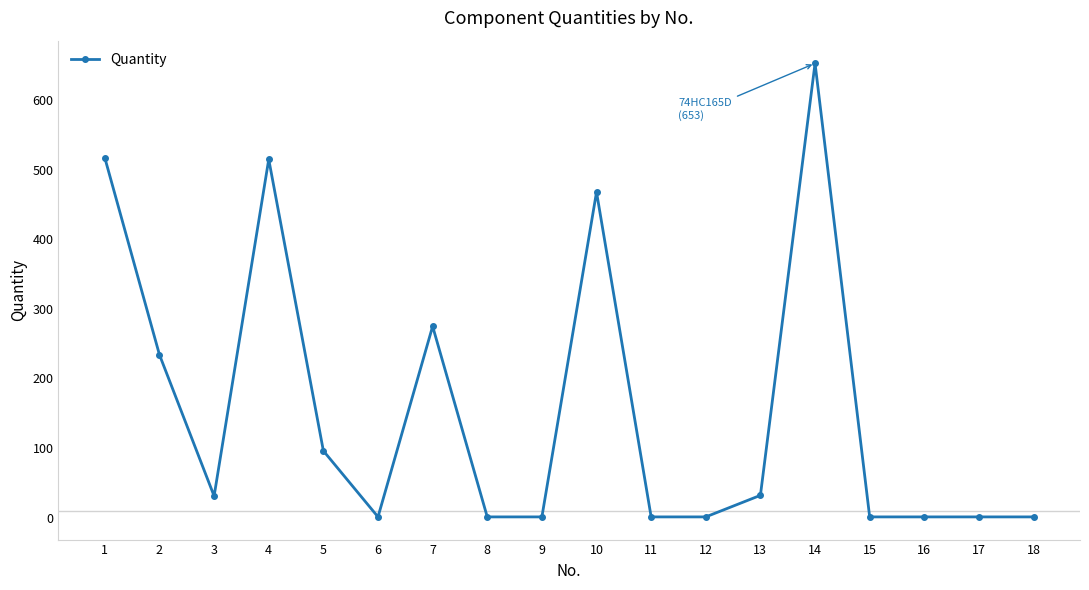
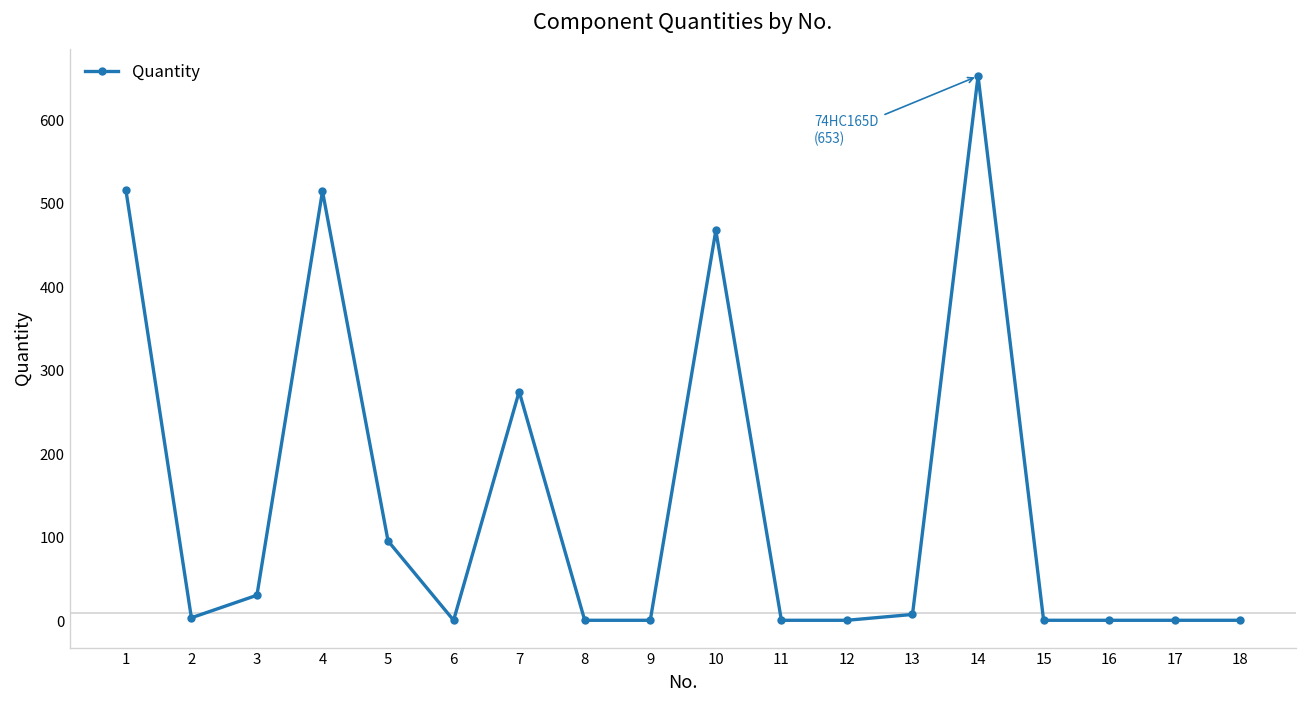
2: 230 -> 0
13: 30 -> 10
